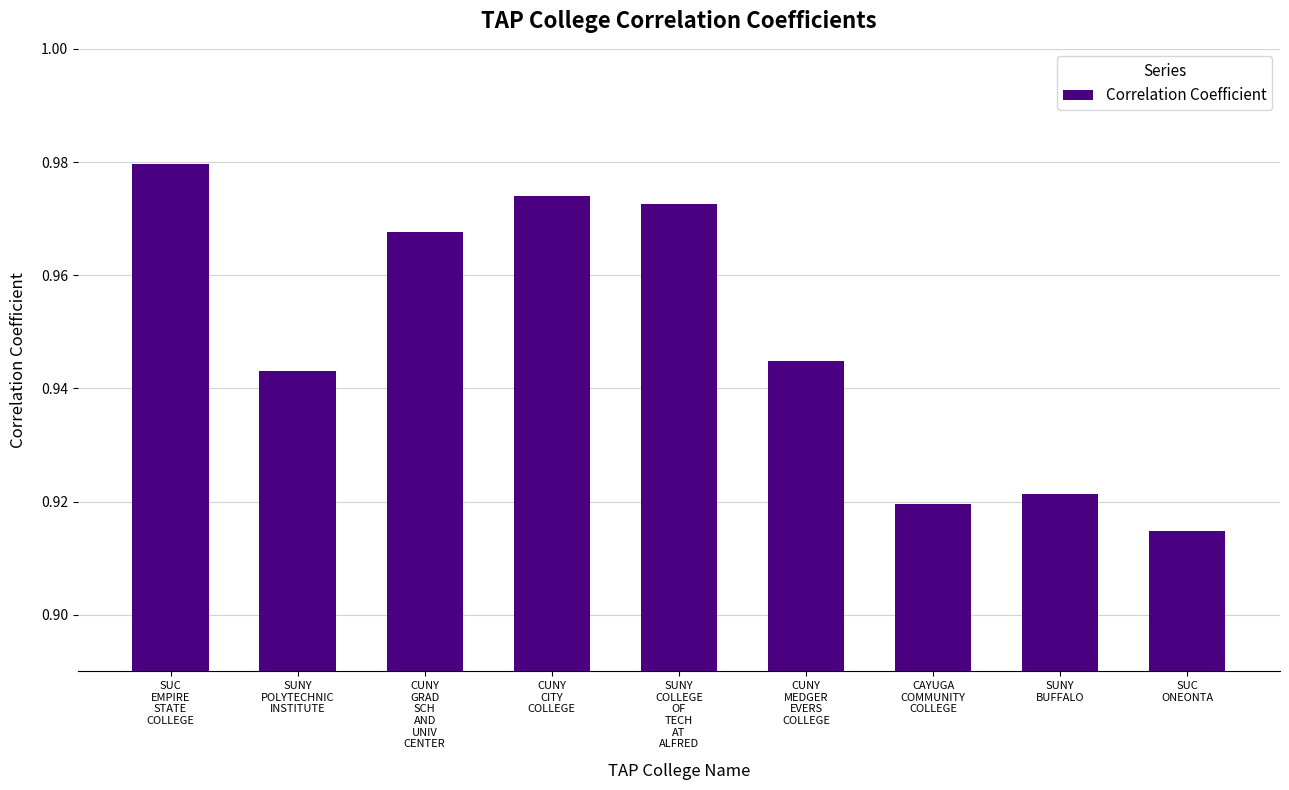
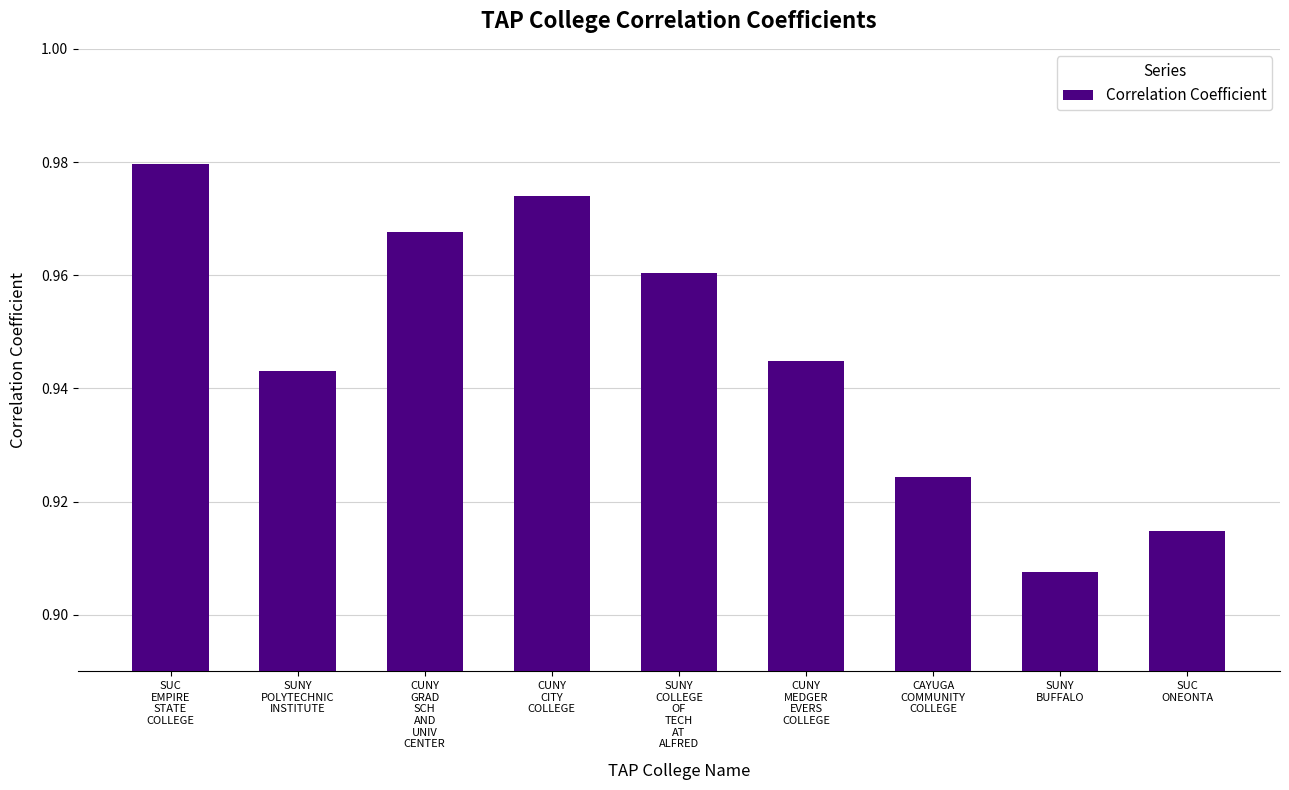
SUNY COLLEGE OF TECH AT ALFRED: 0.973 -> 0.960
CAYUGA COMMUNITY COLLEGE: 0.920 -> 0.924
SUNY BUFFALO: 0.921 -> 0.908
